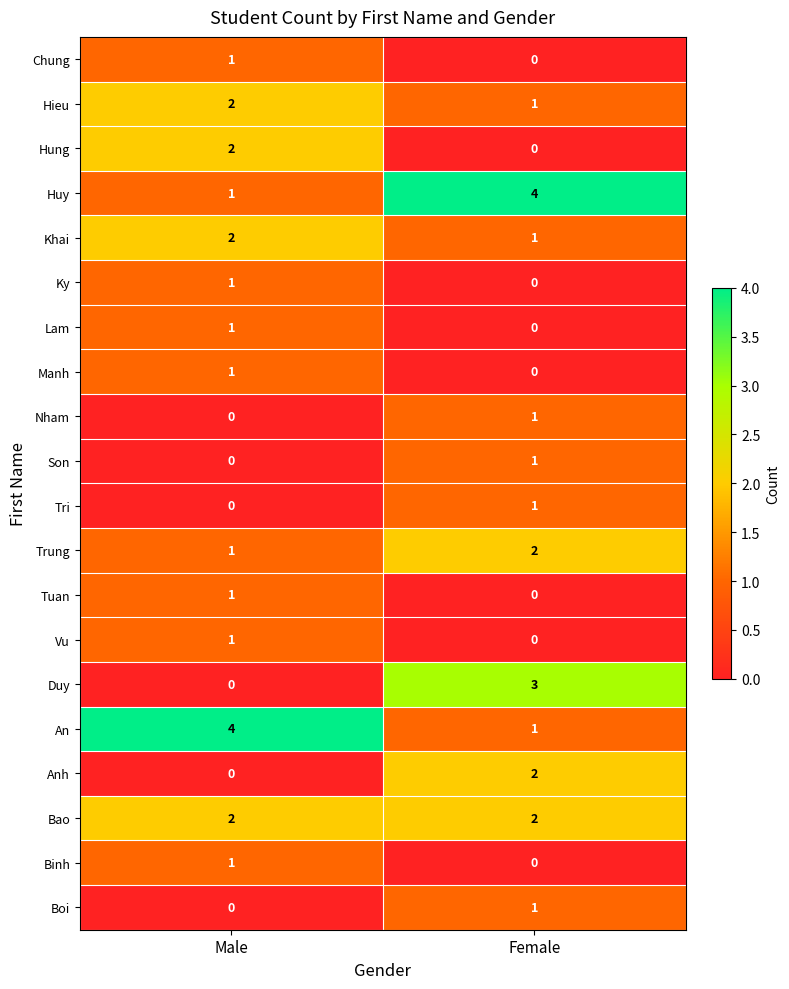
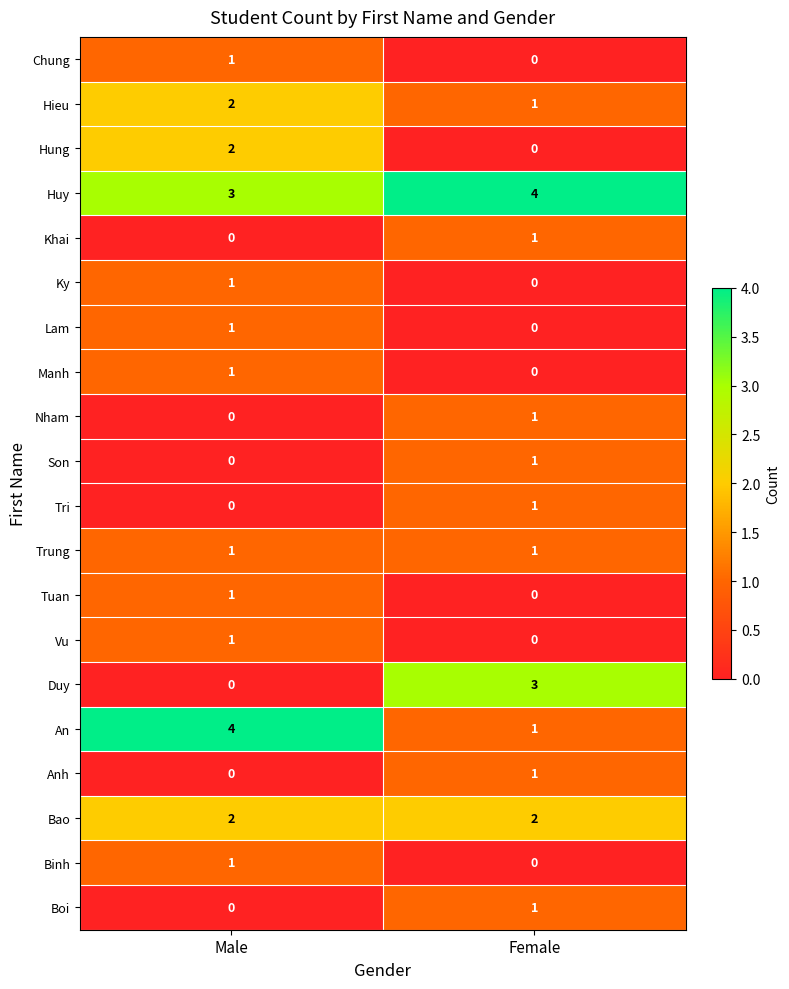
Huy, Male: 1 -> 3
Khai, Male: 2 -> 0
Trung, Female: 2 -> 1
Anh, Female: 2 -> 1
